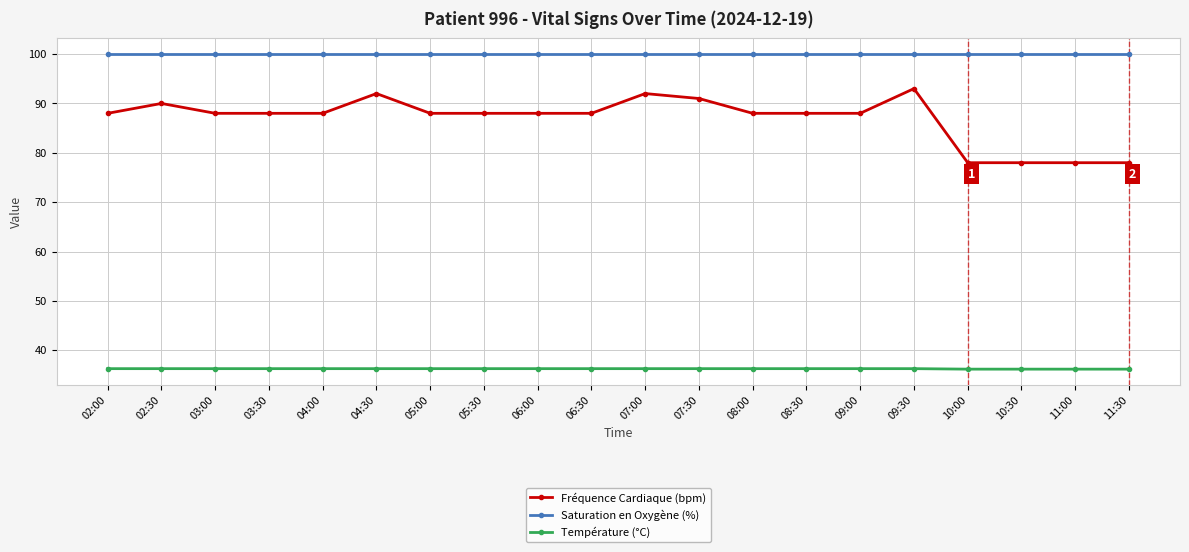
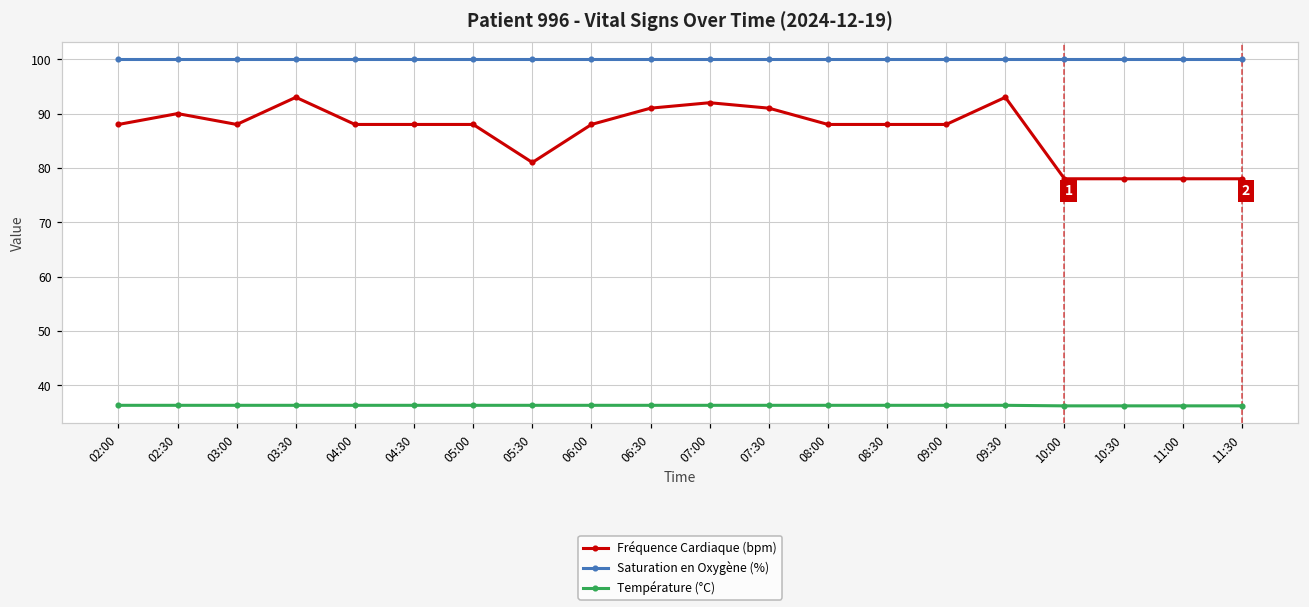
Fréquence Cardiaque (bpm), 03:30: 88 -> 93
Fréquence Cardiaque (bpm), 04:30: 92 -> 88
Fréquence Cardiaque (bpm), 05:30: 88 -> 81
Fréquence Cardiaque (bpm), 06:30: 88 -> 91
